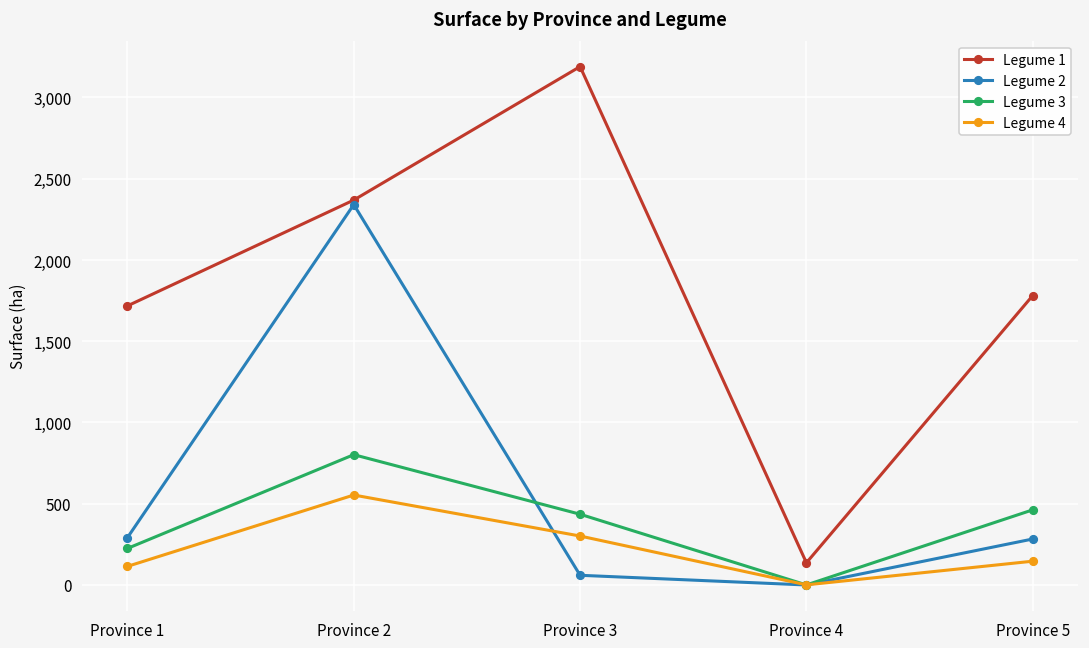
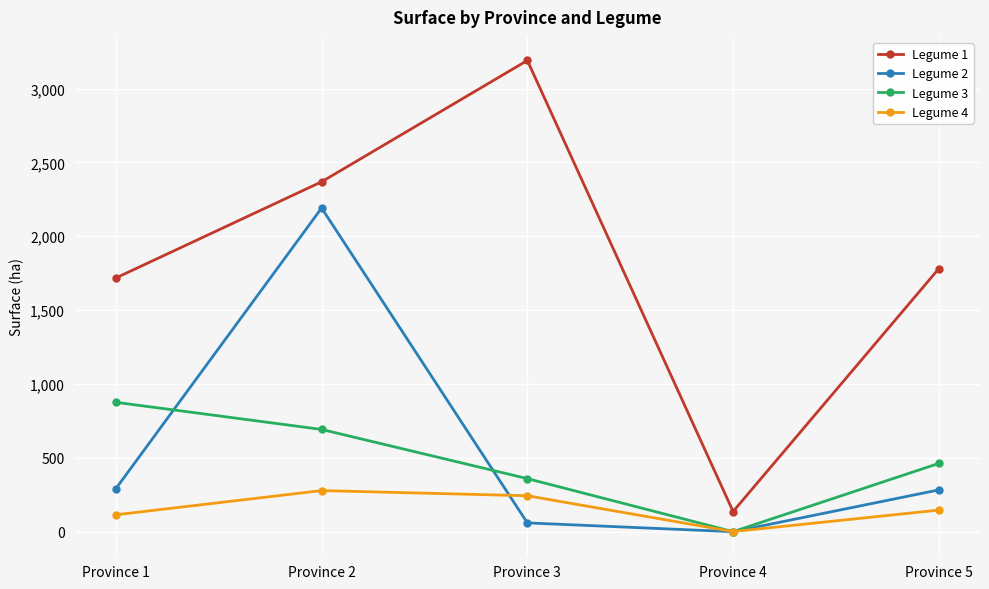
Legume 3, Province 1: 230 -> 880
Legume 2, Province 2: 2,340 -> 2,190
Legume 3, Province 2: 800 -> 690
Legume 4, Province 2: 550 -> 280
Legume 3, Province 3: 440 -> 360
Legume 4, Province 3: 300 -> 240
